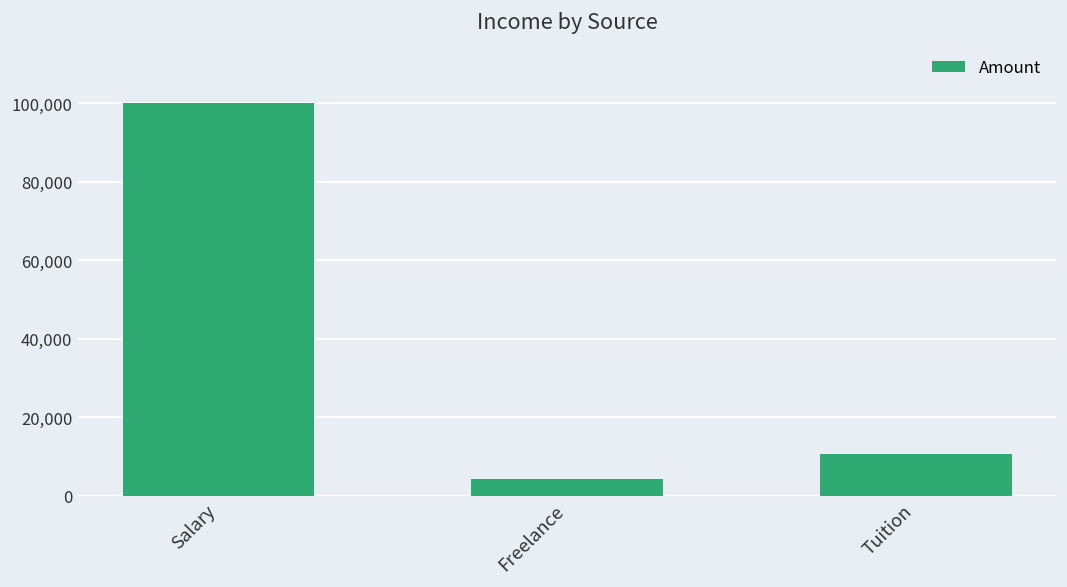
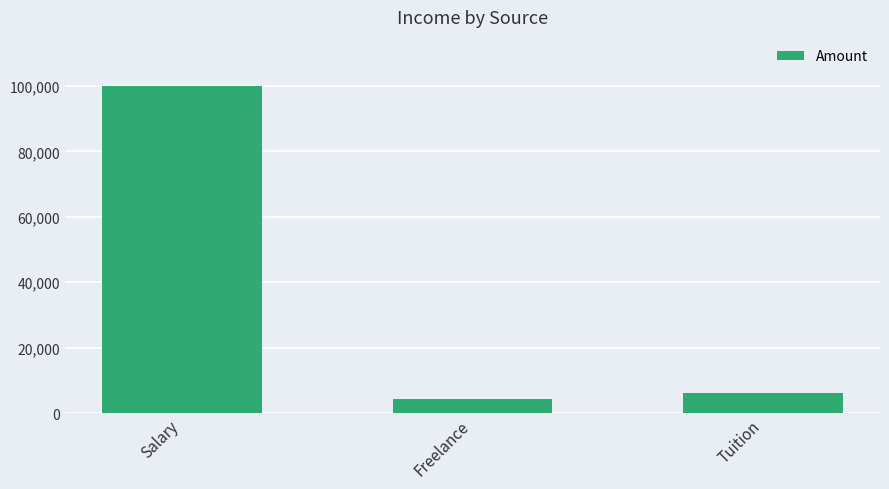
Tuition: 11,000 -> 6,000
